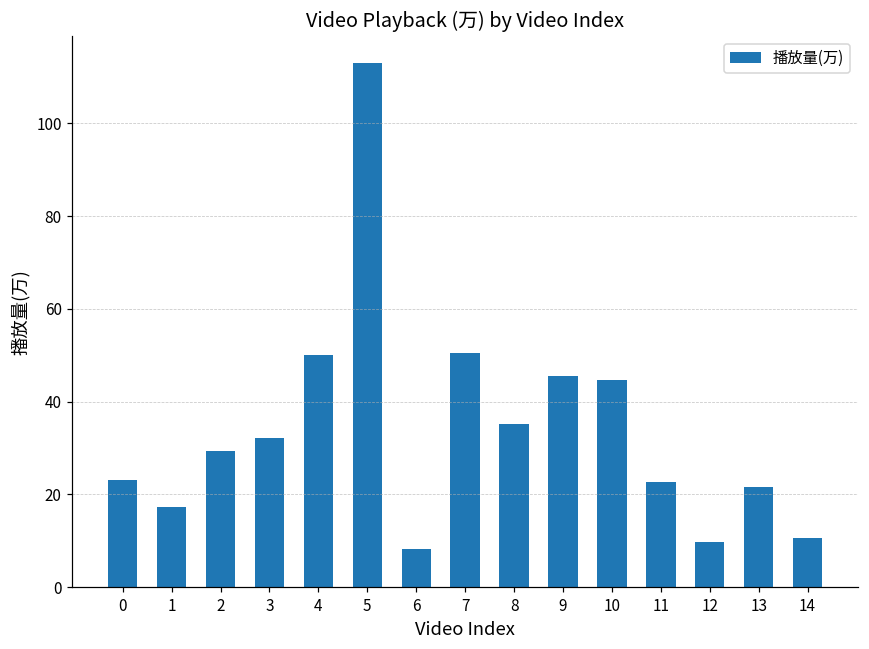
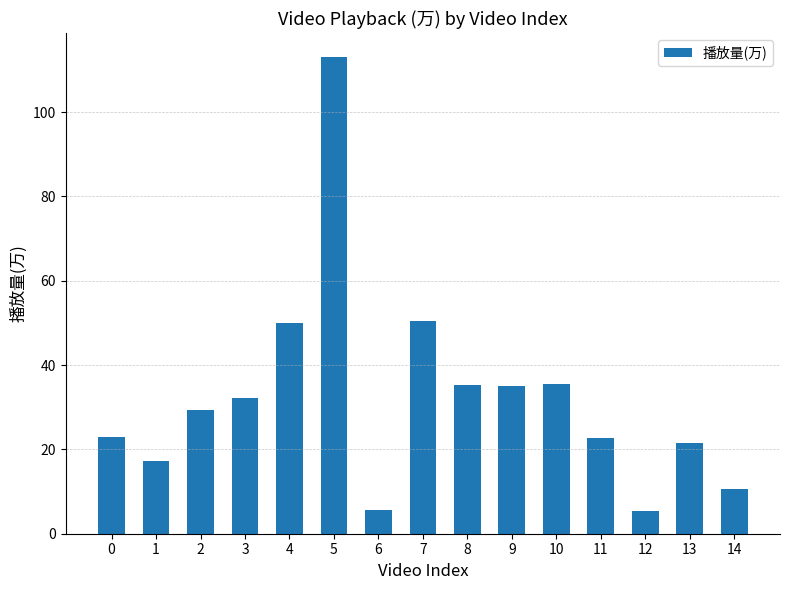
6: 8 -> 6
9: 46 -> 35
10: 45 -> 36
12: 10 -> 5
